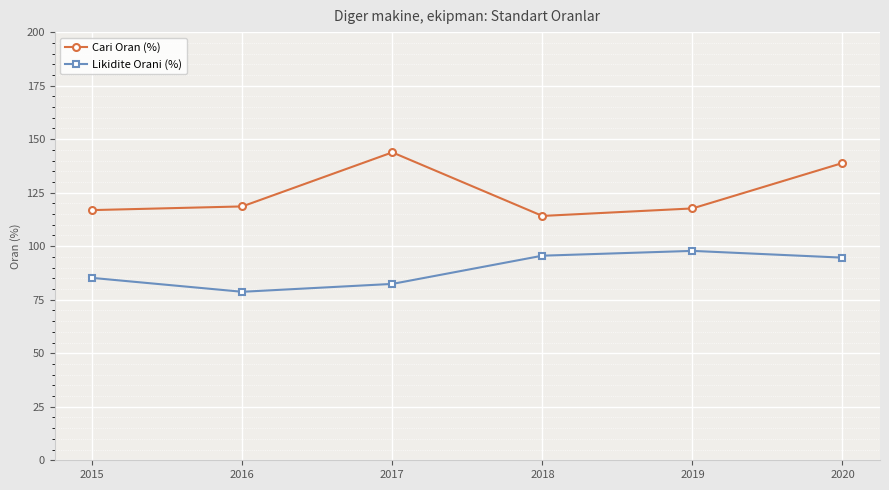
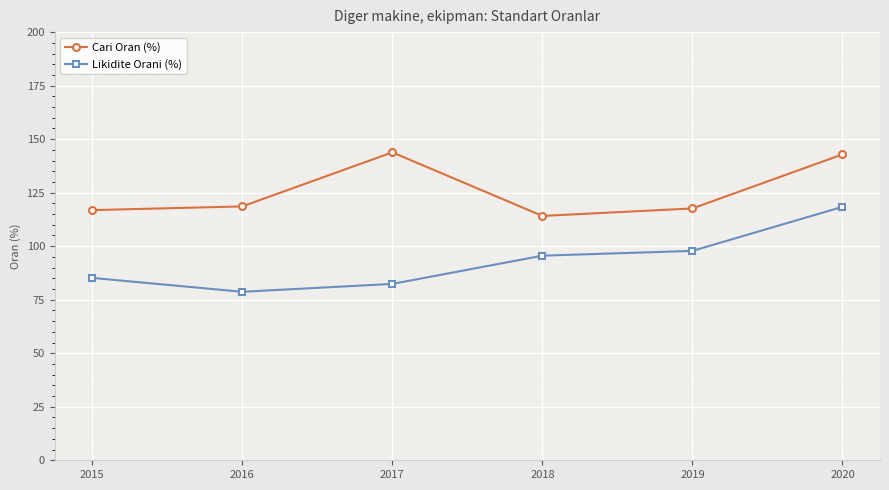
Cari Oran (%), 2020: 139 -> 143
Likidite Orani (%), 2020: 95 -> 118
